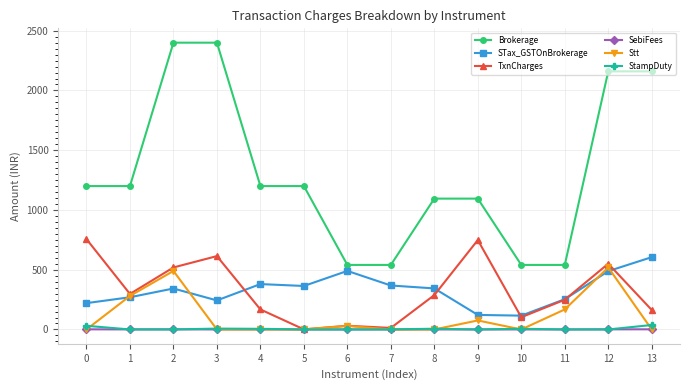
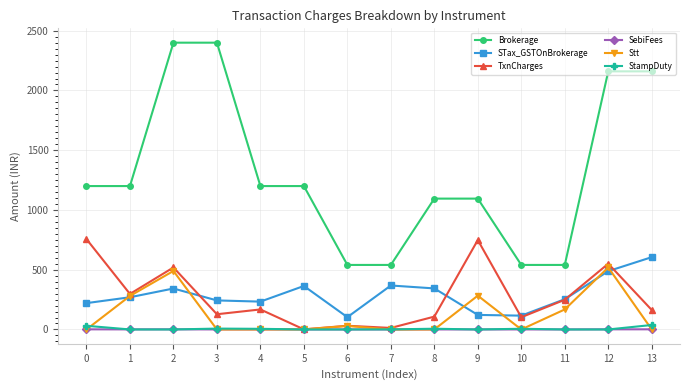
TxnCharges, 3: 610 -> 130
STax_GSTOnBrokerage, 4: 380 -> 230
STax_GSTOnBrokerage, 6: 490 -> 100
TxnCharges, 8: 290 -> 110
Stt, 9: 80 -> 280
